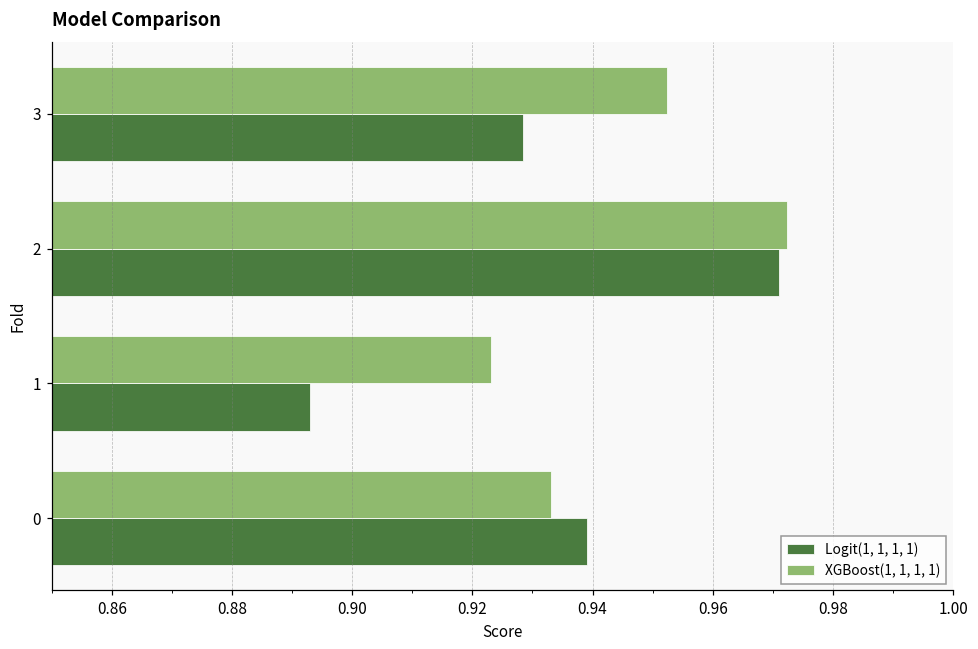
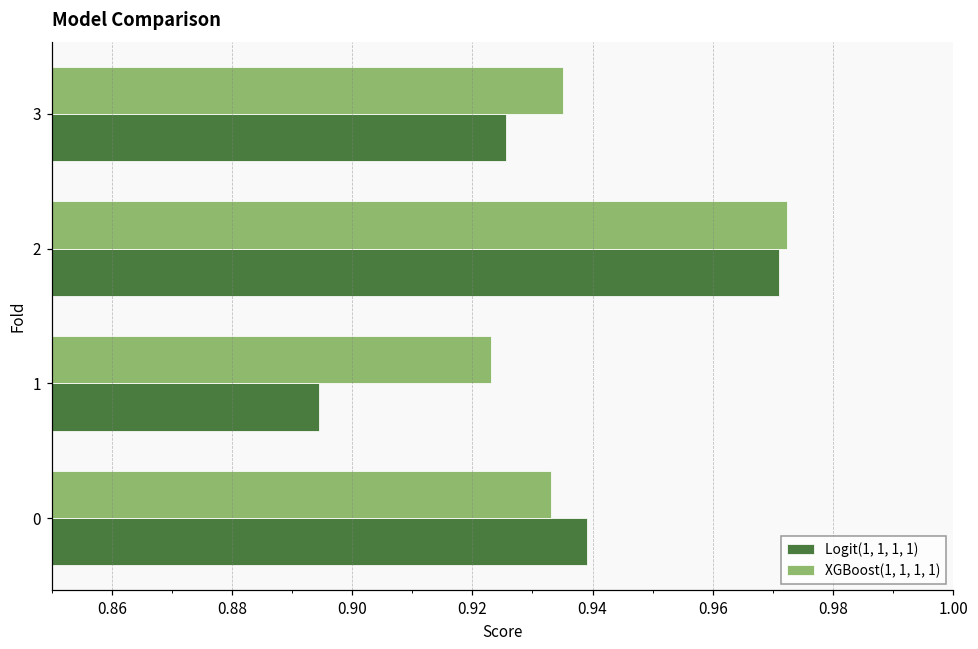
XGBoost(1, 1, 1, 1), 3: 0.952 -> 0.935
Logit(1, 1, 1, 1), 3: 0.928 -> 0.926
Logit(1, 1, 1, 1), 1: 0.893 -> 0.895
